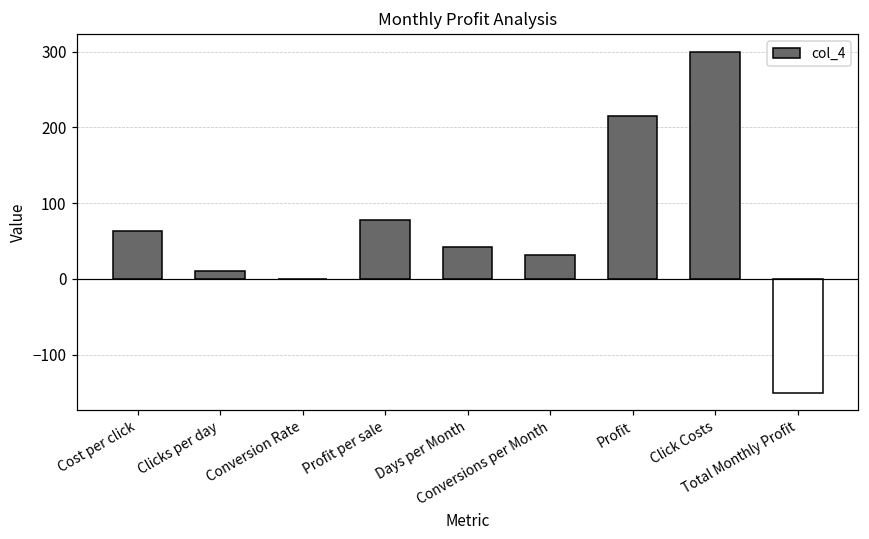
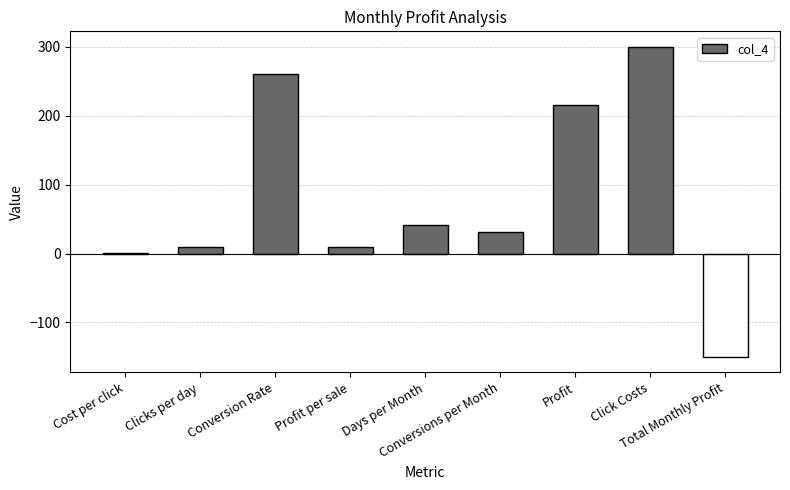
Cost per click: 60 -> 0
Conversion Rate: 0 -> 260
Profit per sale: 80 -> 10
